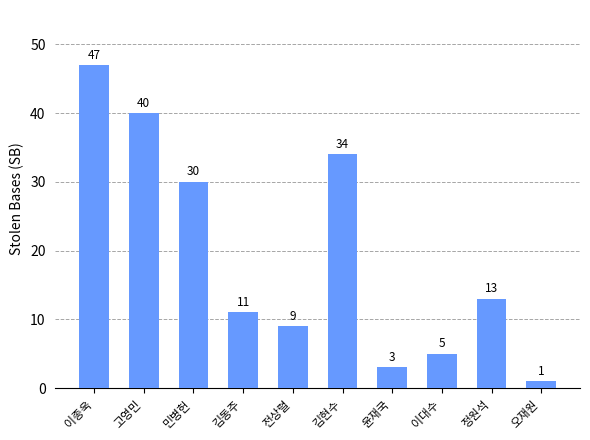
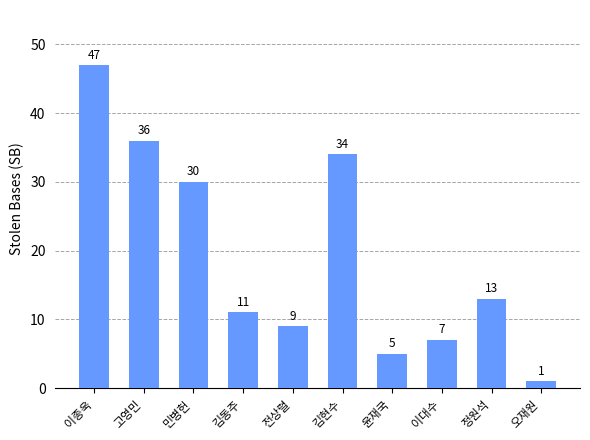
고영민: 40 -> 36
윤재국: 3 -> 5
이대수: 5 -> 7
